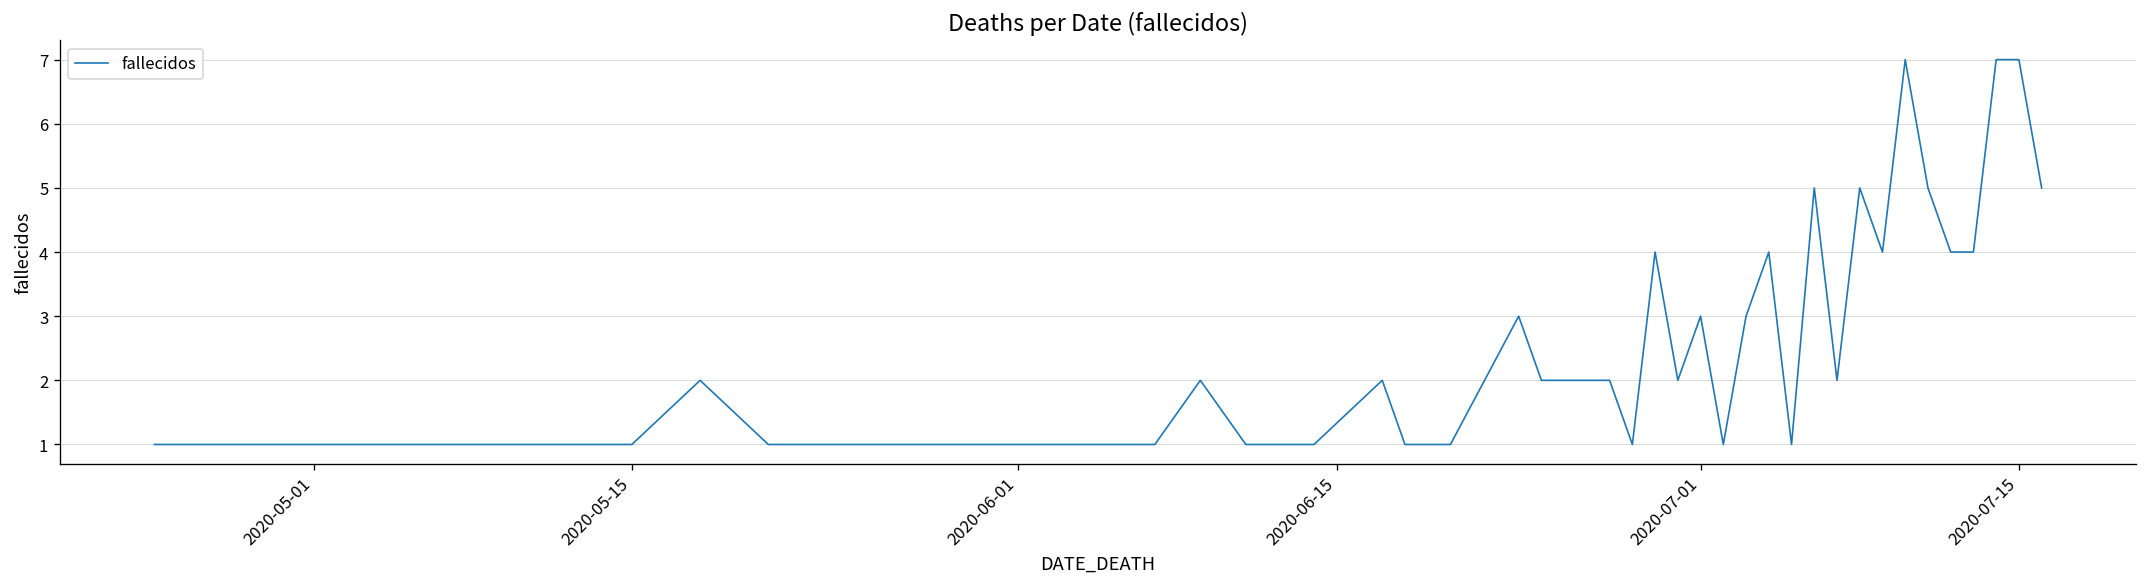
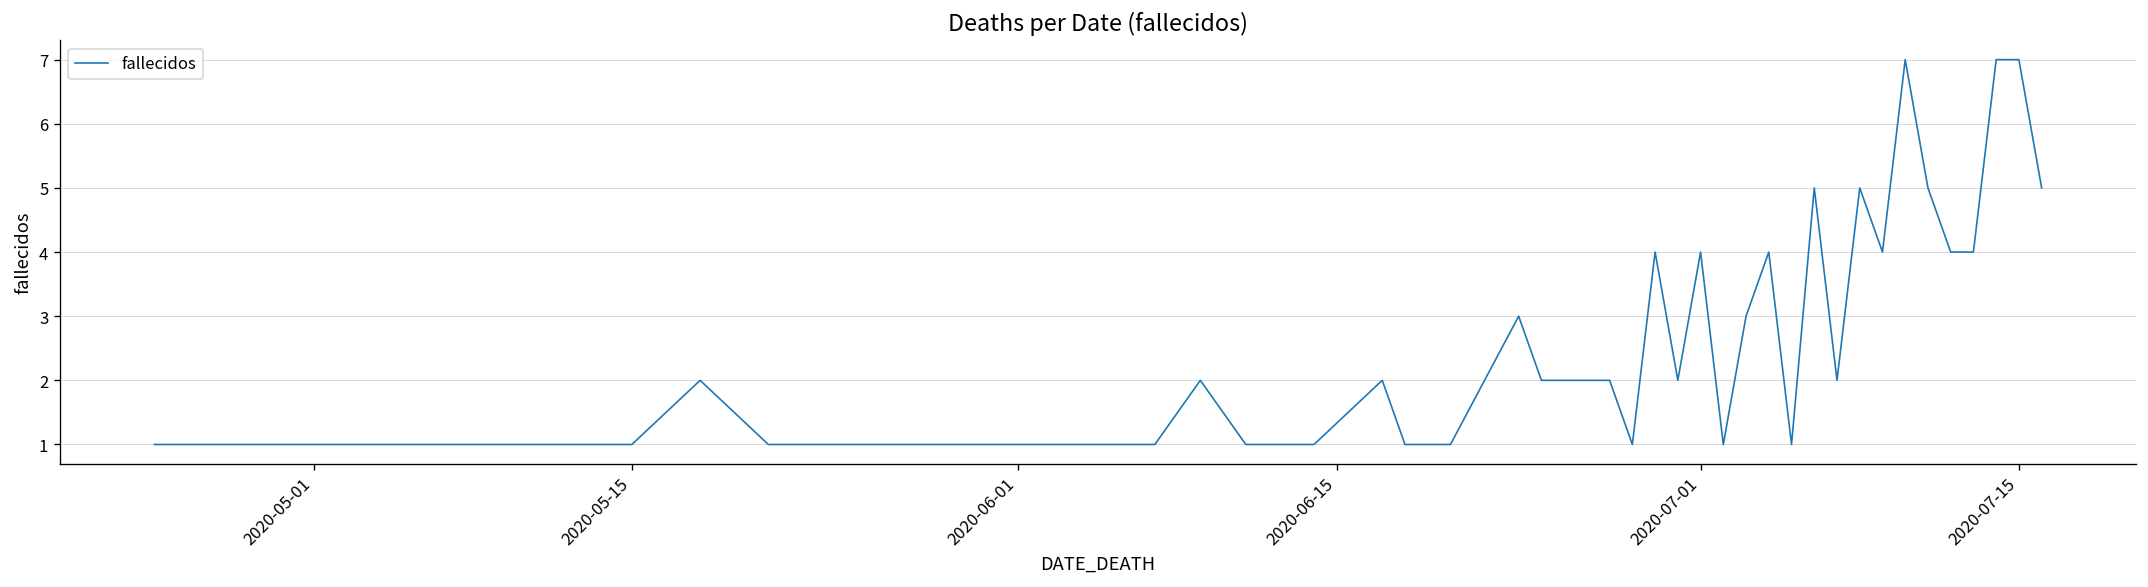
2020-07-01: 3 -> 4
